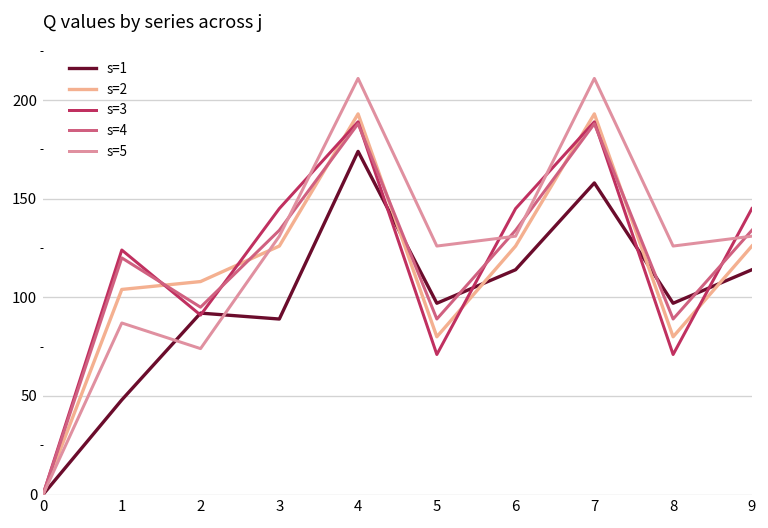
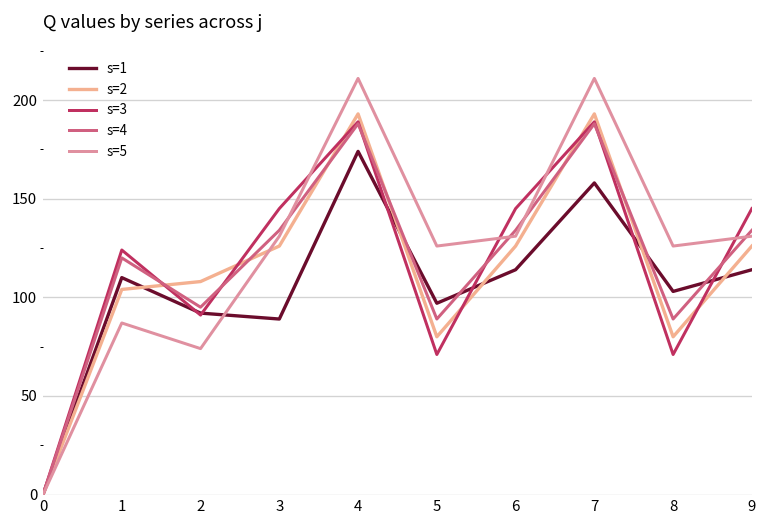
s=1, 1: 48 -> 110
s=1, 8: 97 -> 103
